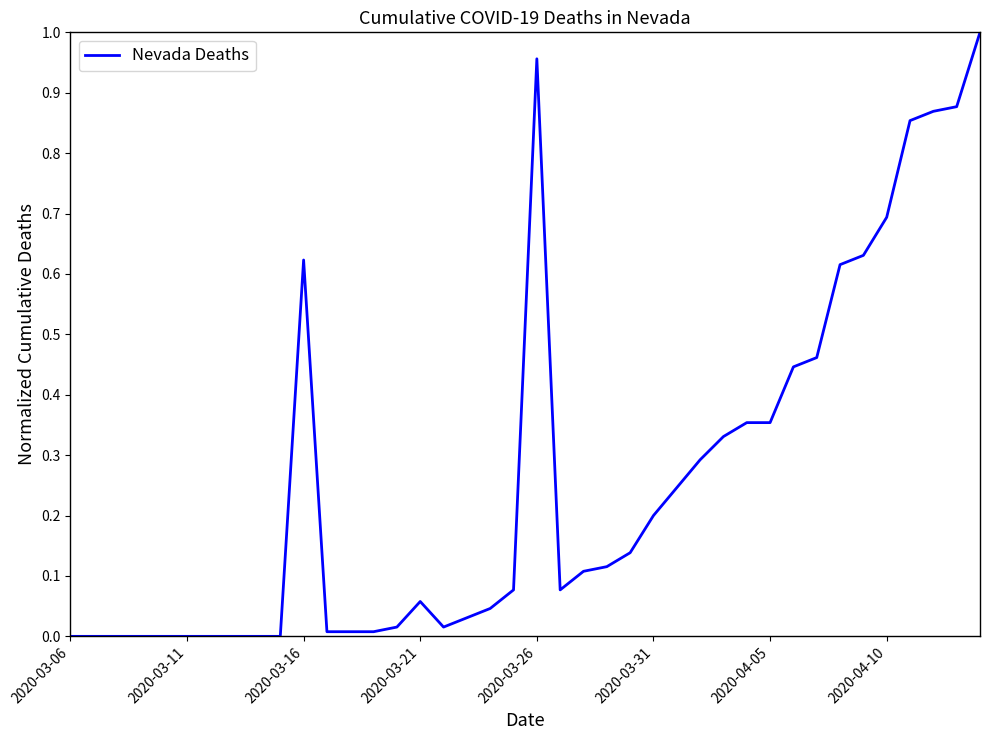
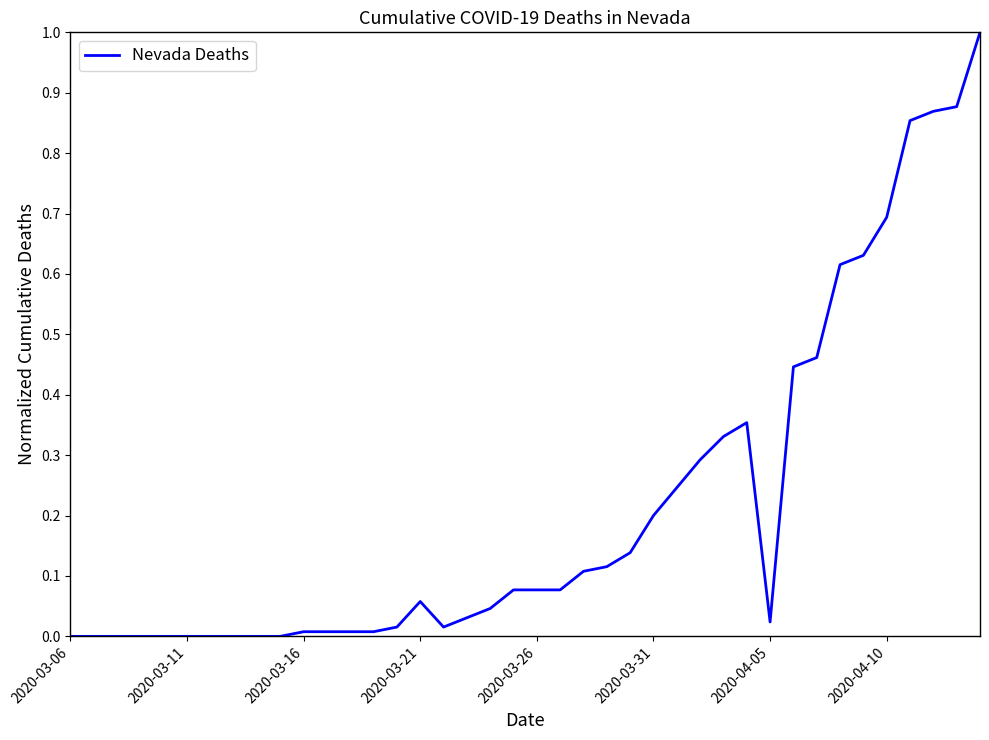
2020-03-16: 0.62 -> 0.01
2020-03-26: 0.96 -> 0.08
2020-04-05: 0.35 -> 0.02
